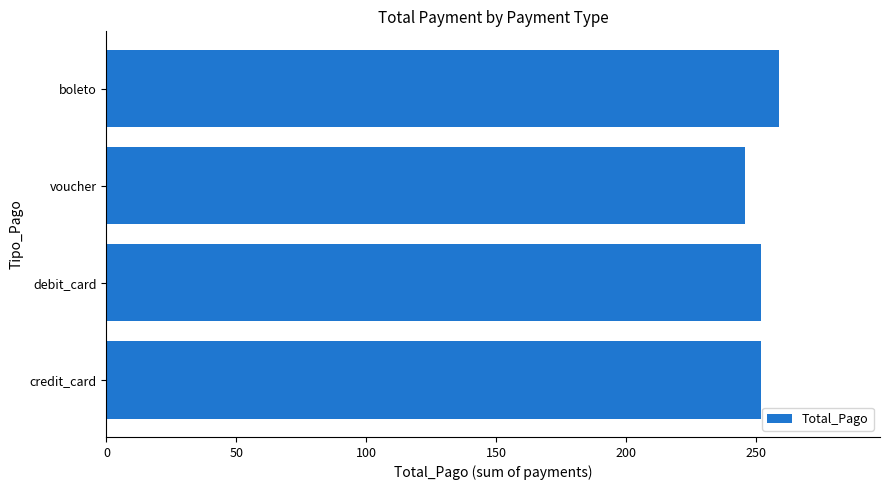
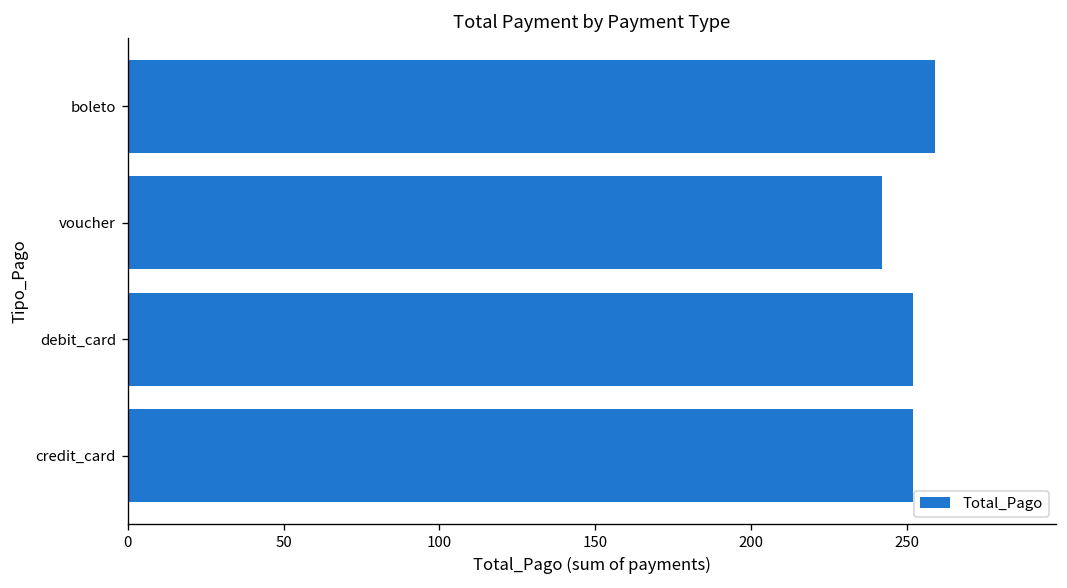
voucher: 246 -> 242
